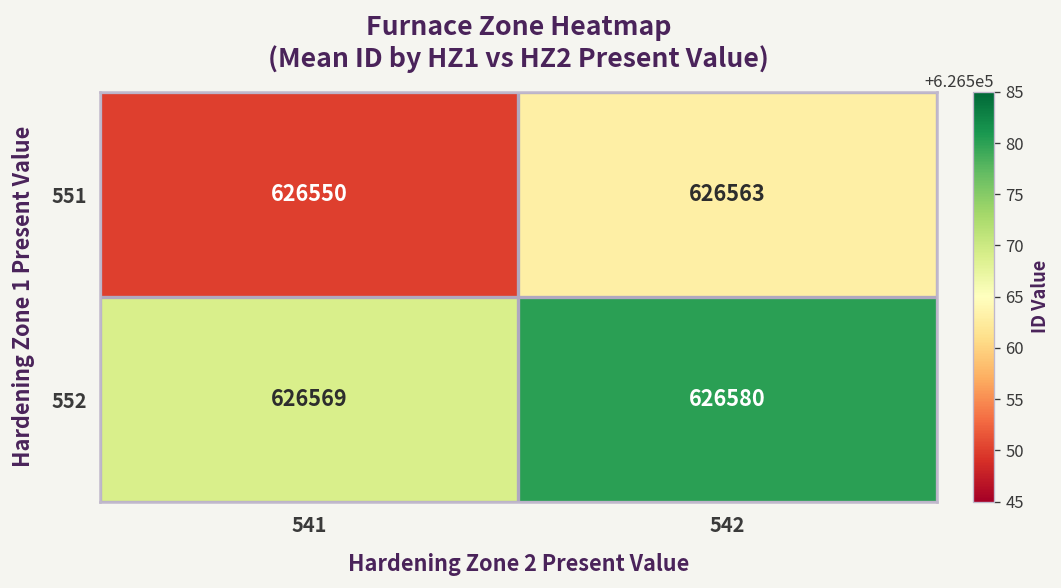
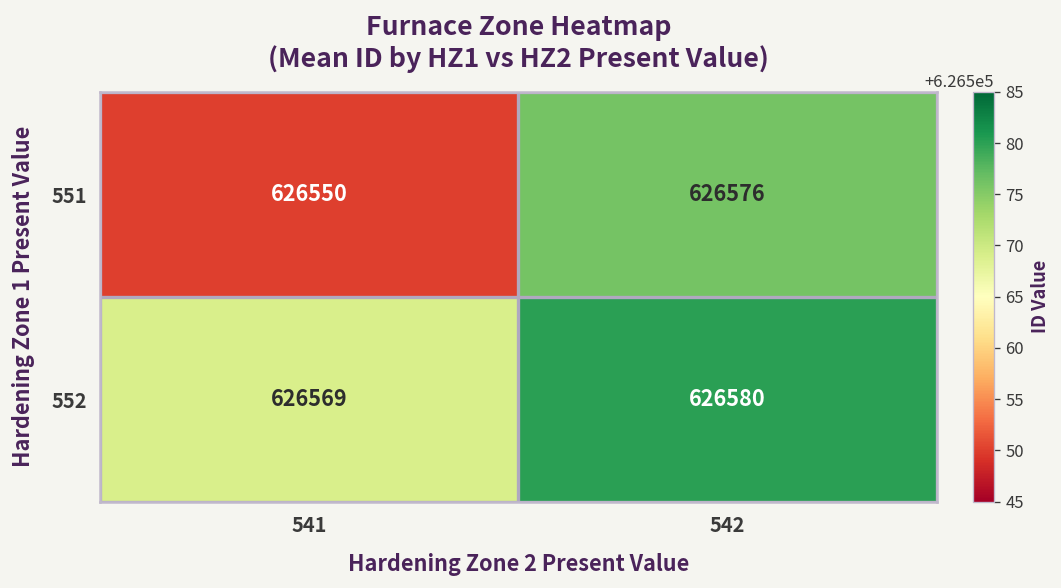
551, 542: 626563 -> 626576
